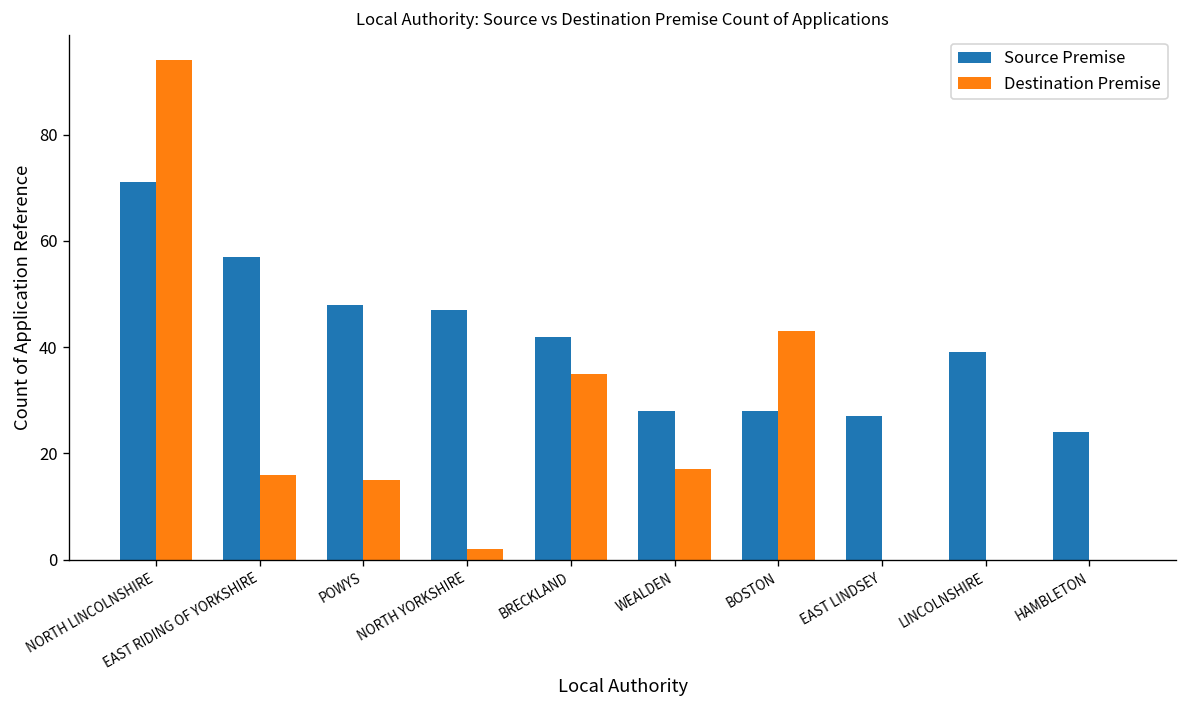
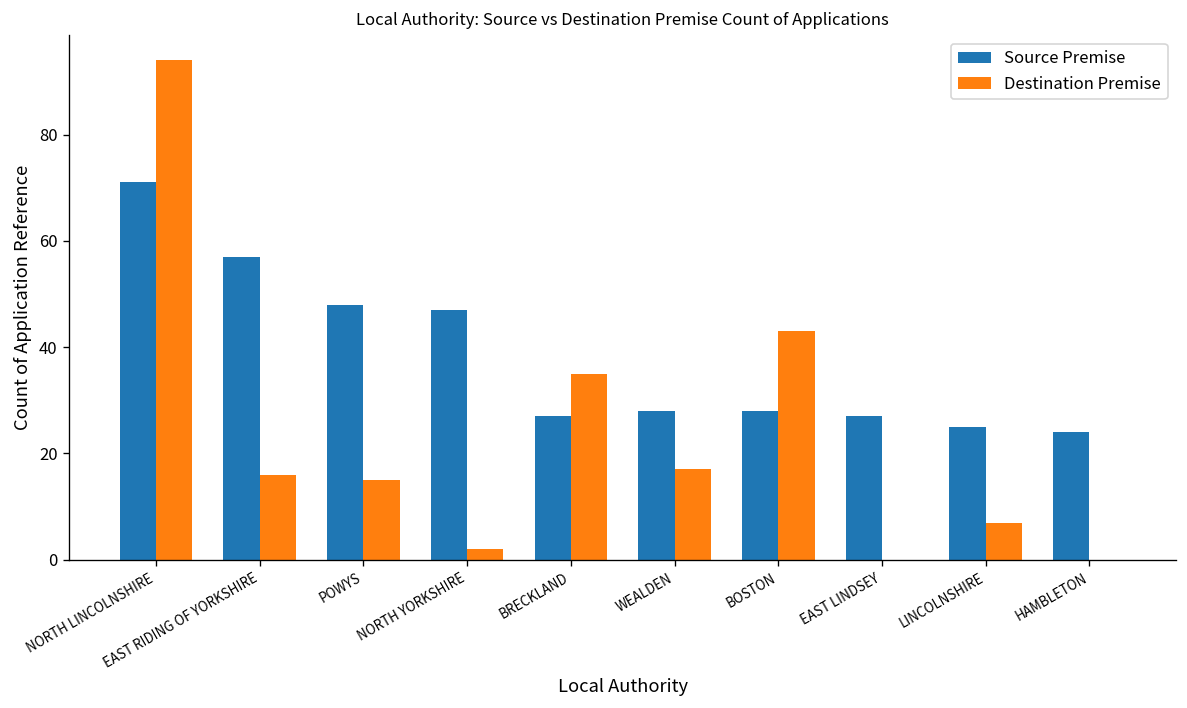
Source Premise, BRECKLAND: 42 -> 27
Source Premise, LINCOLNSHIRE: 39 -> 25
Destination Premise, LINCOLNSHIRE: 0 -> 7
